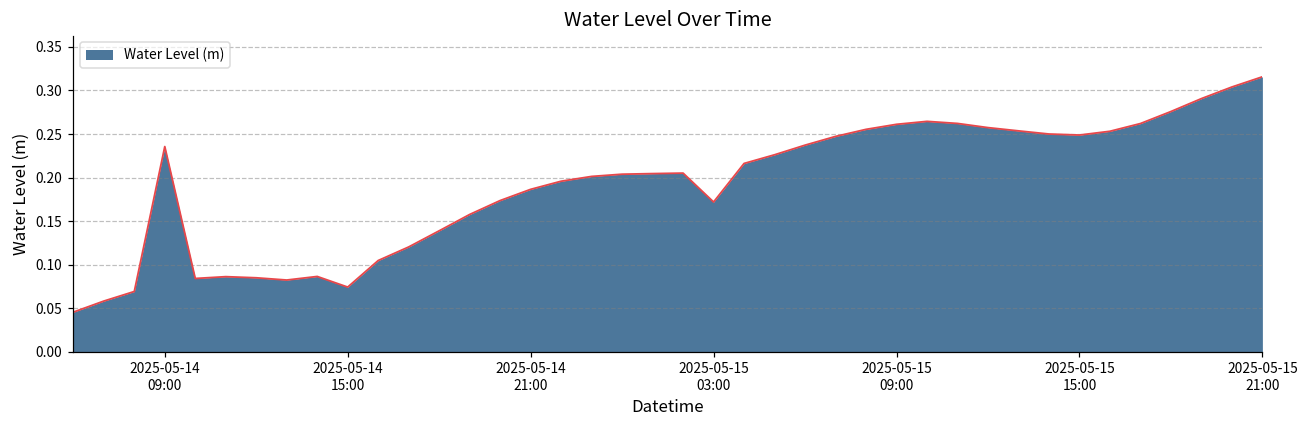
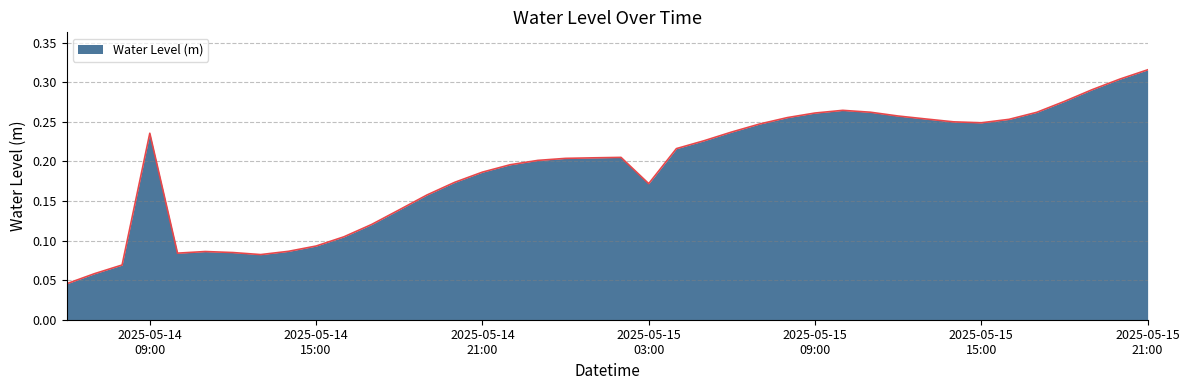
2025-05-14 15:00: 0.07 -> 0.09
